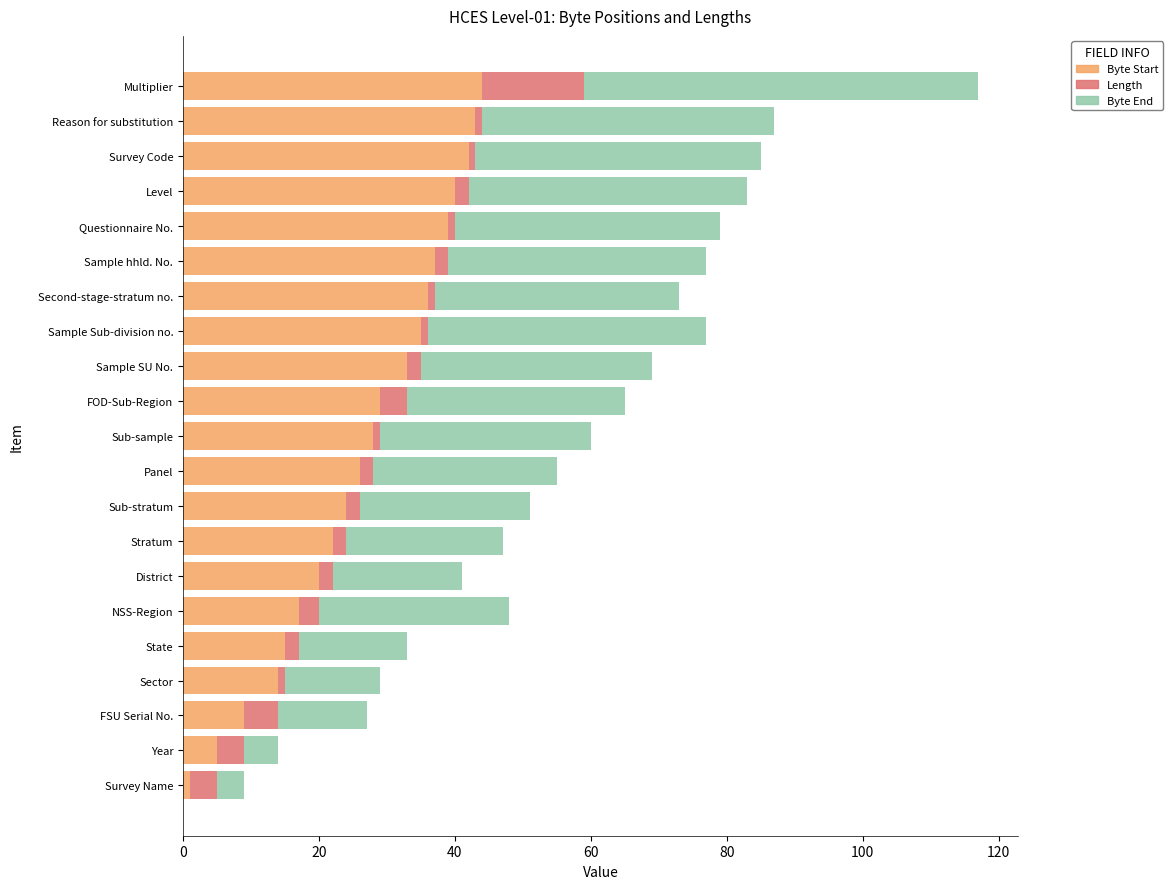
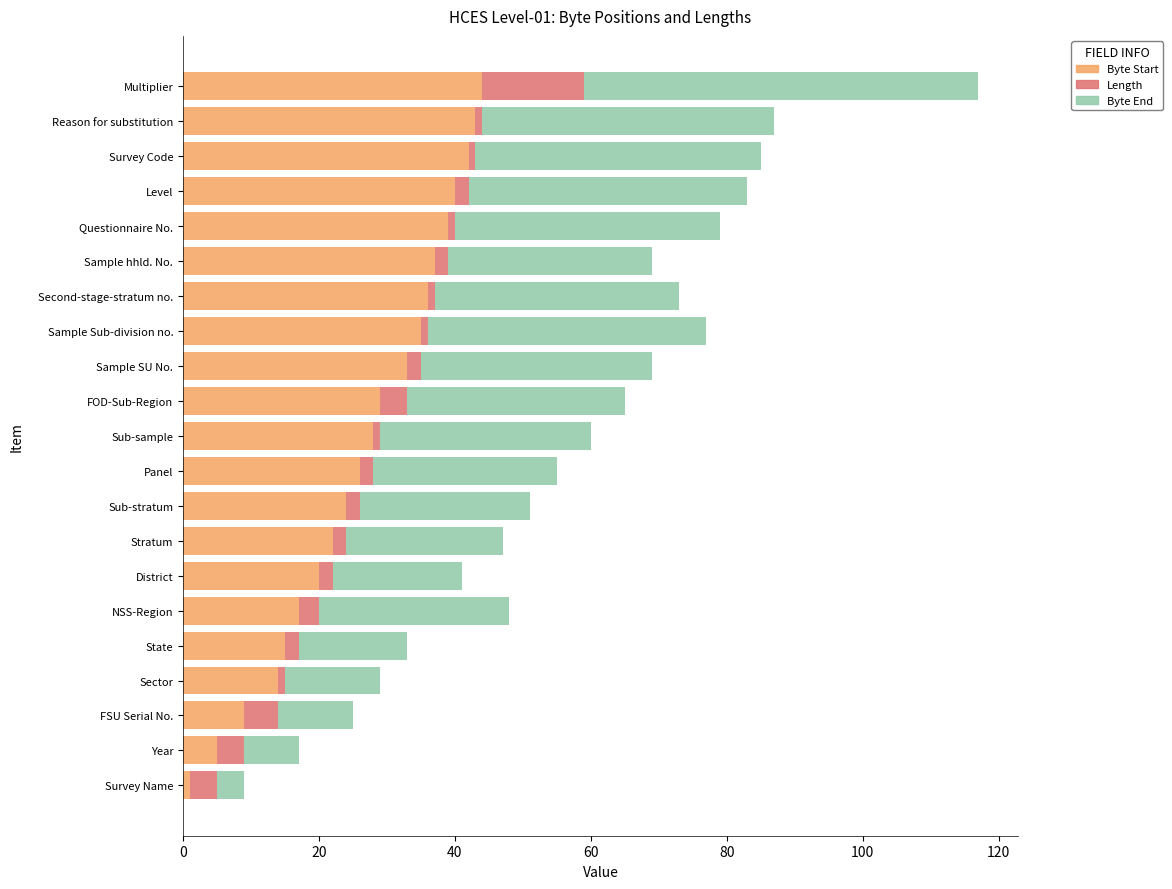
Byte End, Sample hhld. No.: 38 -> 30
Byte End, FSU Serial No.: 13 -> 11
Byte End, Year: 5 -> 8
